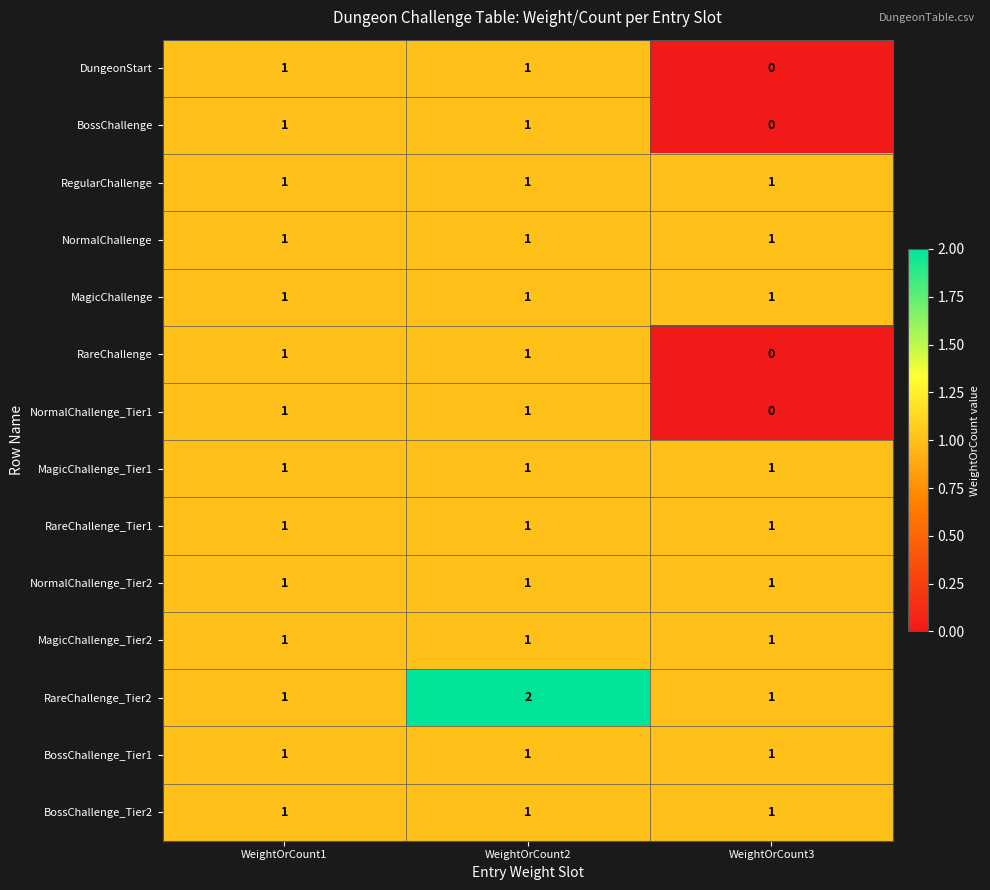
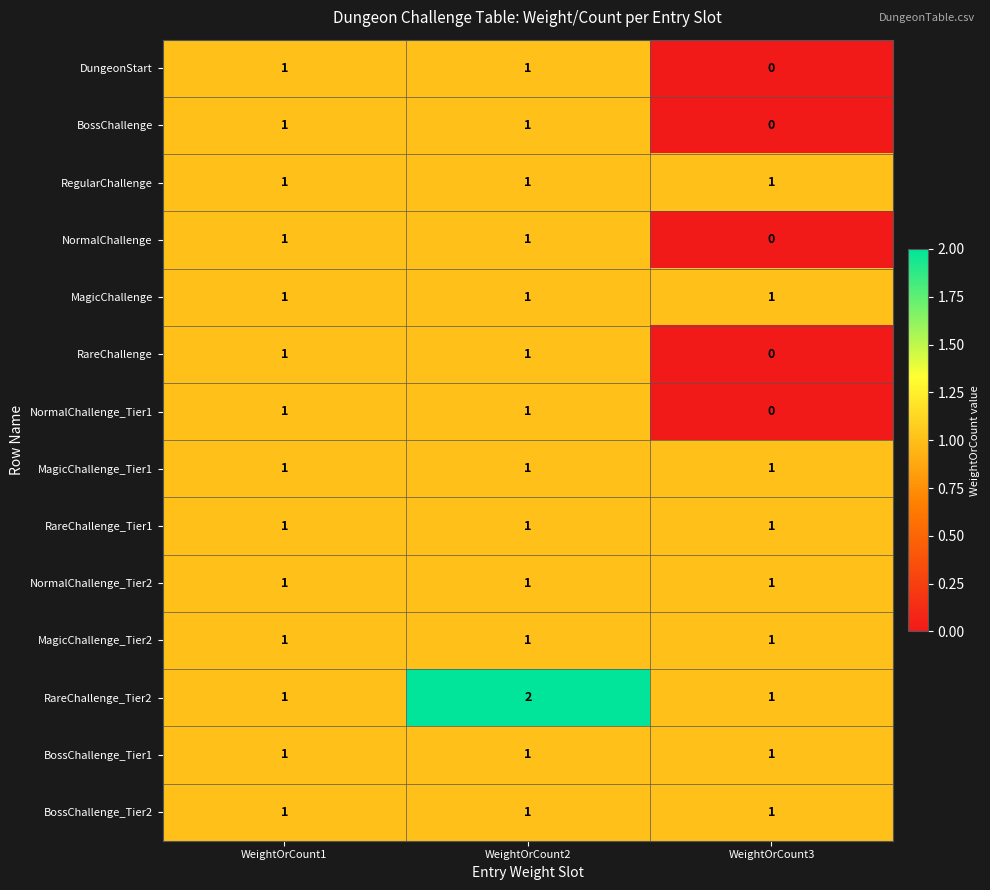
NormalChallenge, WeightOrCount3: 1 -> 0
